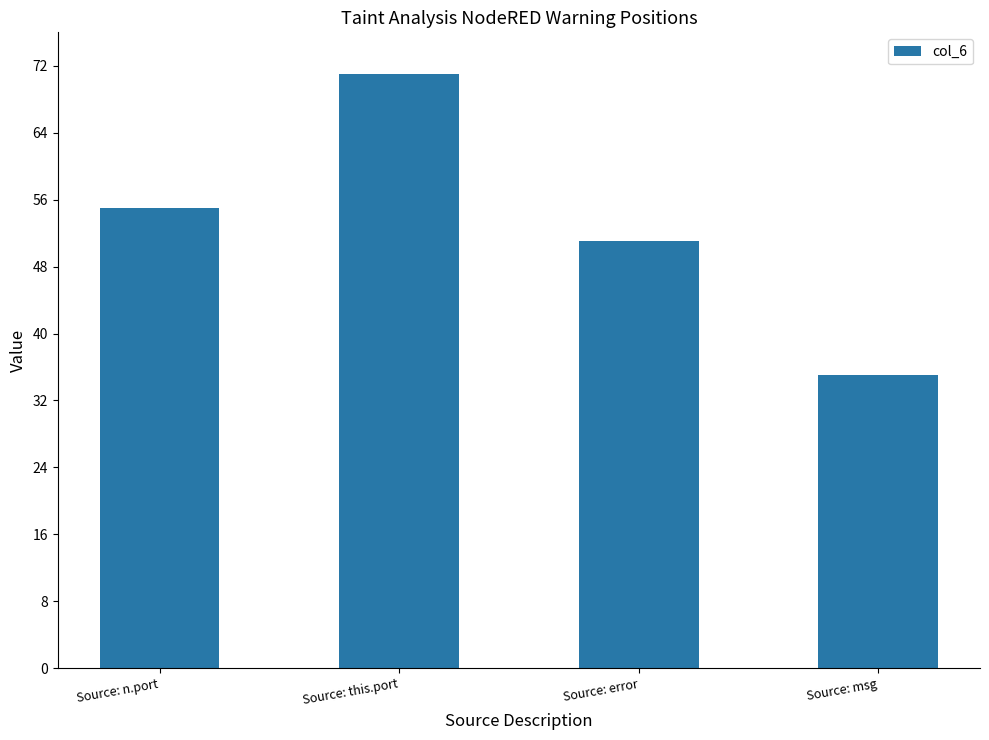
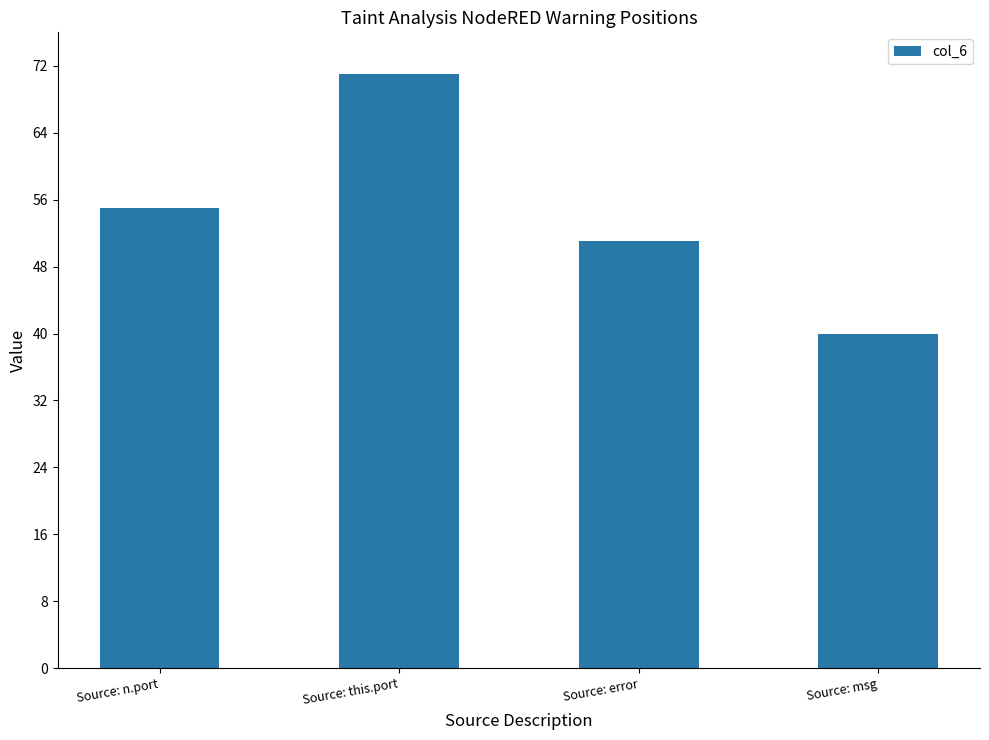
Source: msg: 35 -> 40
